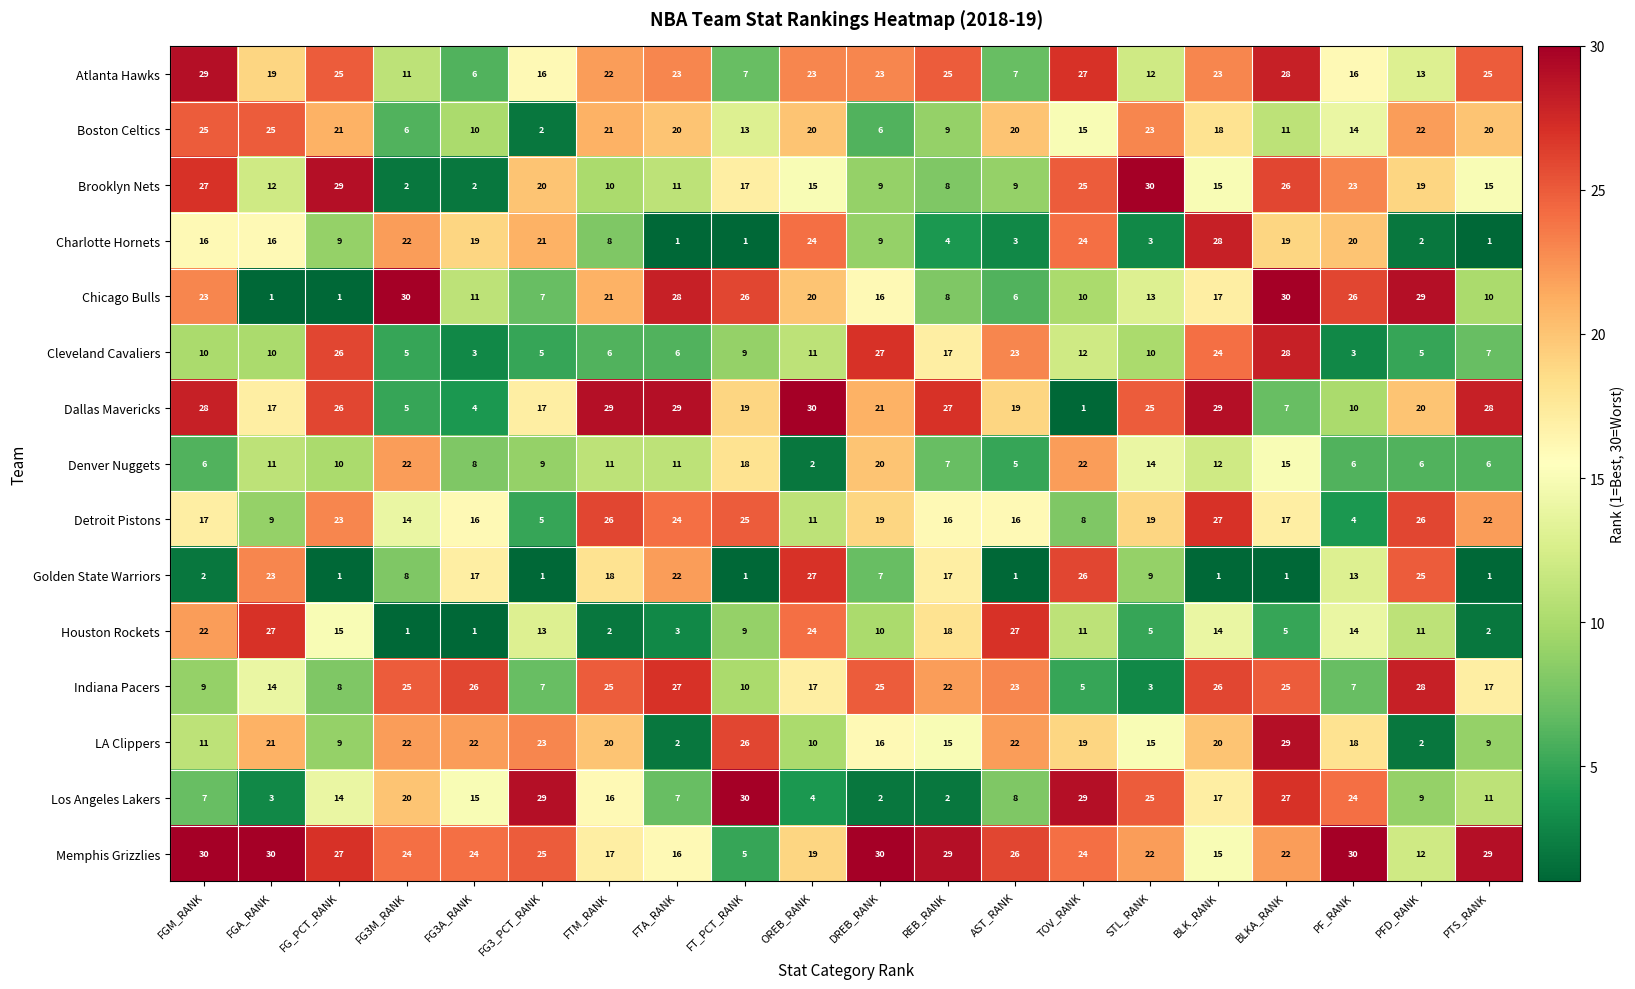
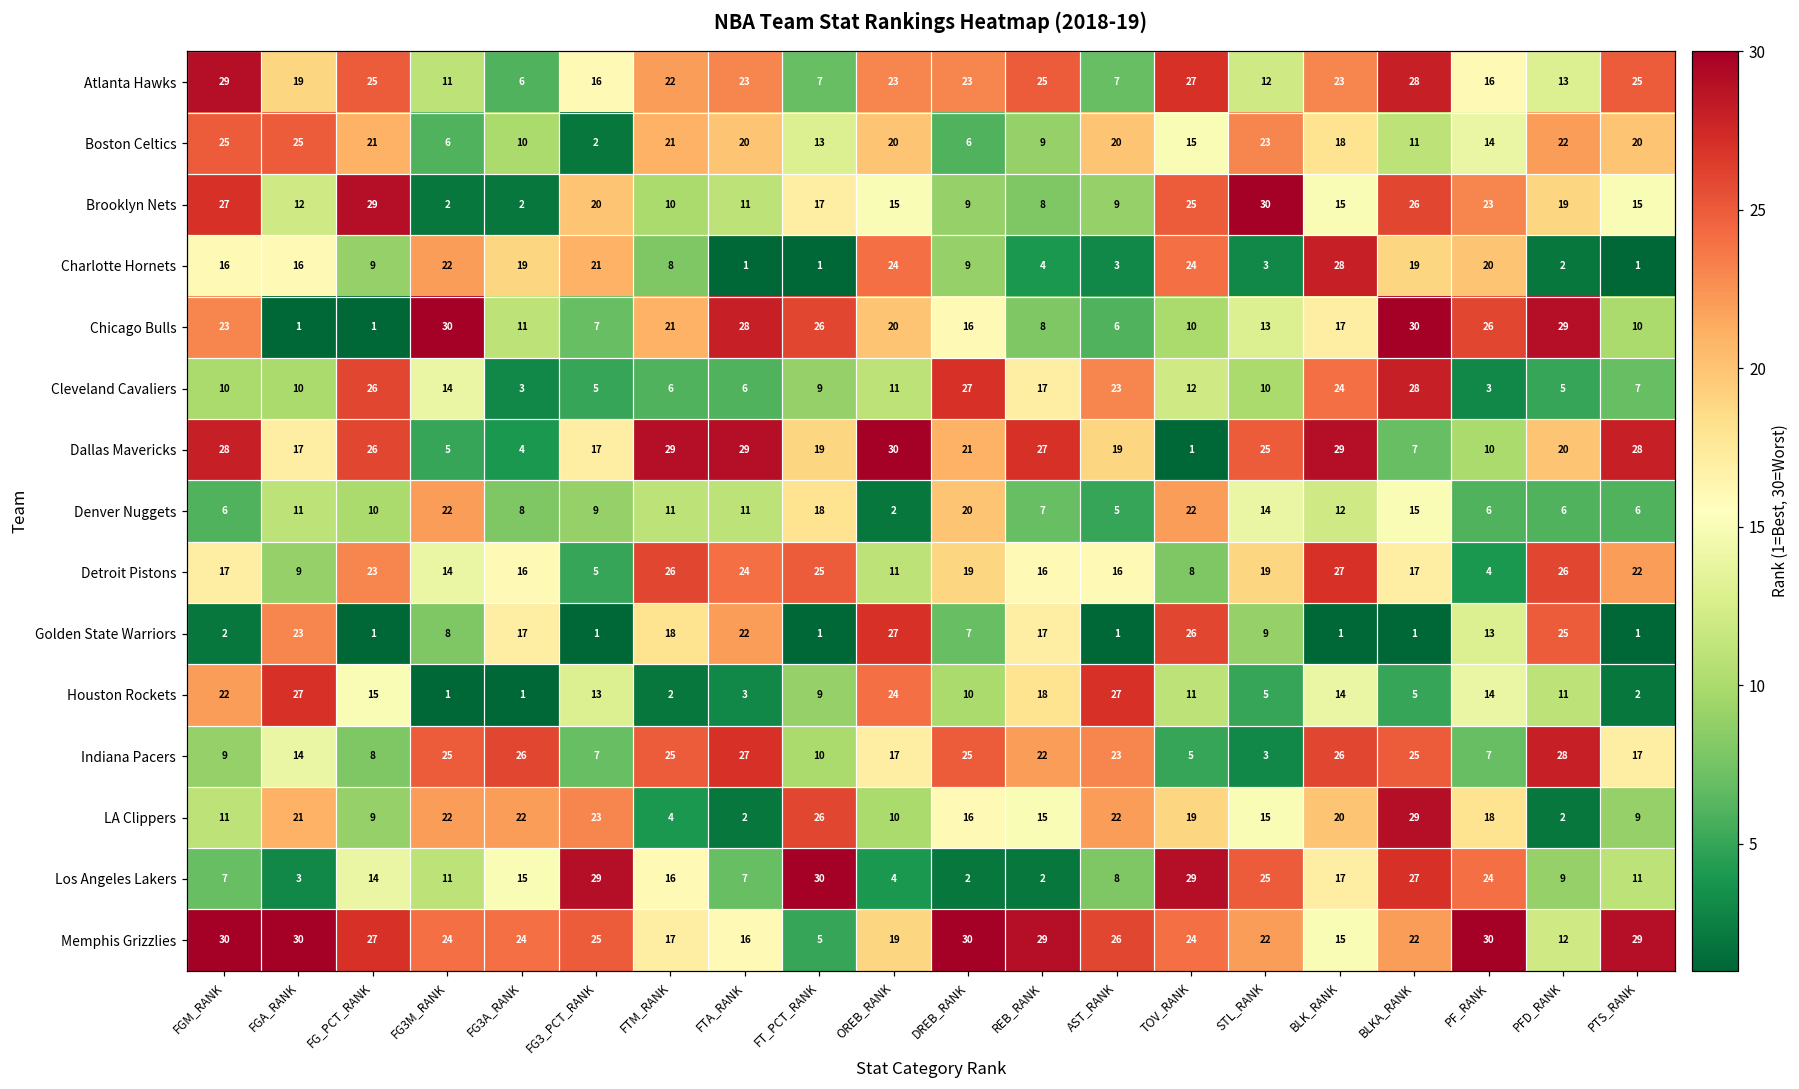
Cleveland Cavaliers, FG3M_RANK: 5 -> 14
LA Clippers, FTM_RANK: 20 -> 4
Los Angeles Lakers, FG3M_RANK: 20 -> 11
